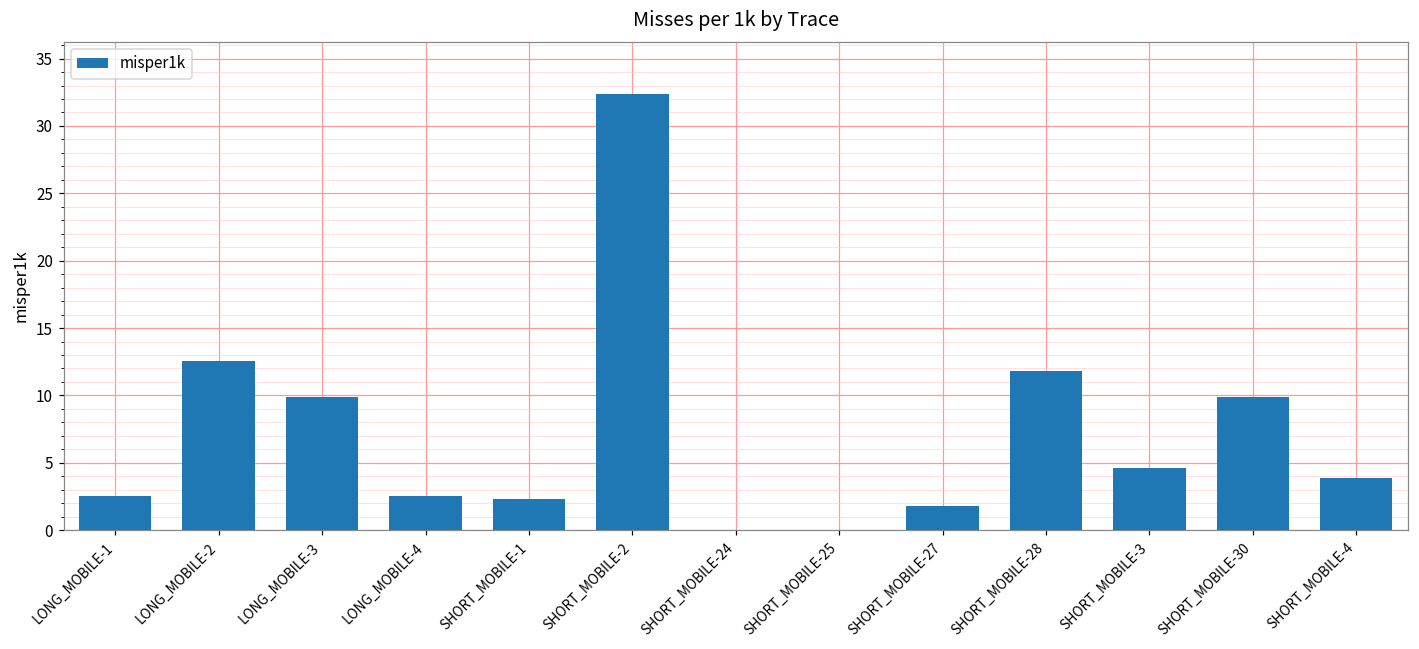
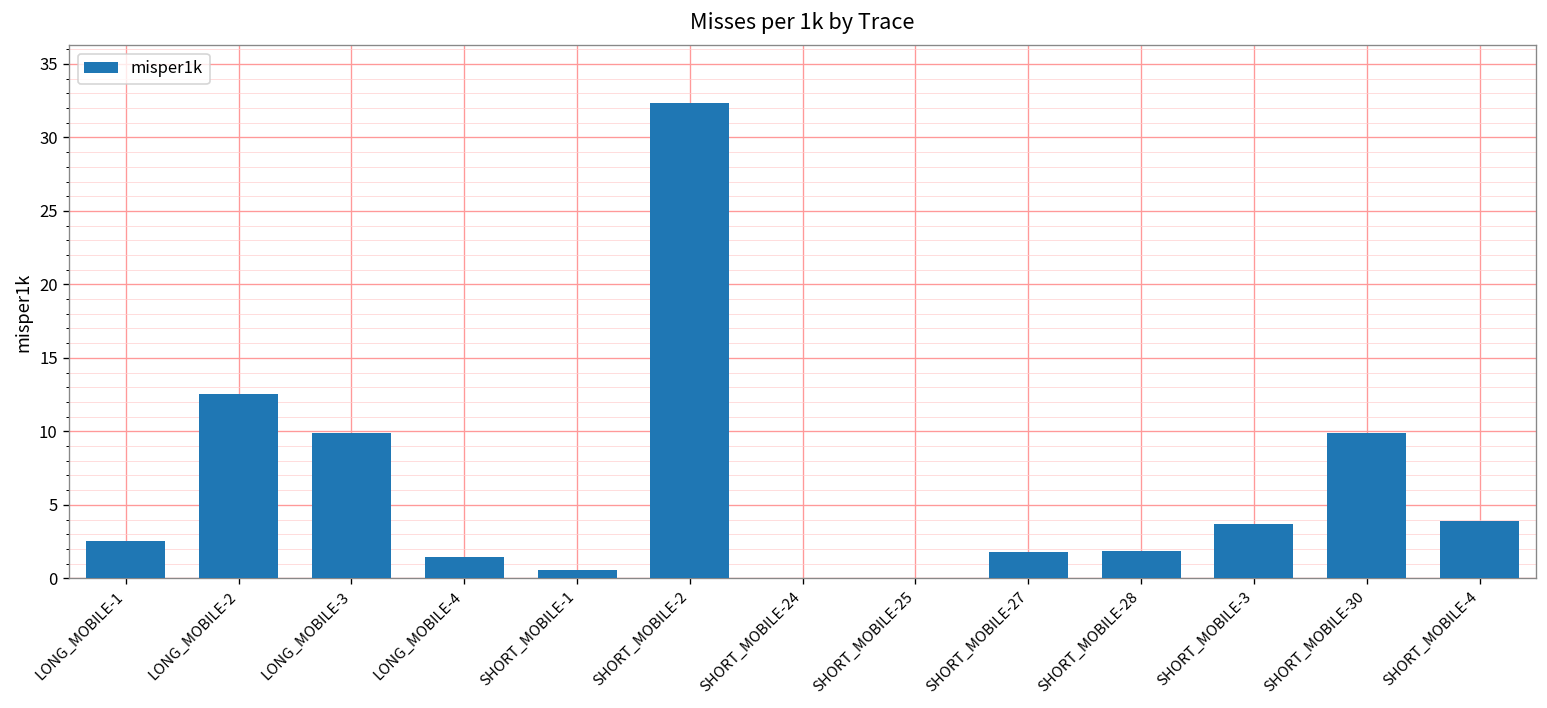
LONG_MOBILE-4: 2.6 -> 1.4
SHORT_MOBILE-1: 2.3 -> 0.6
SHORT_MOBILE-28: 11.8 -> 1.8
SHORT_MOBILE-3: 4.6 -> 3.7
